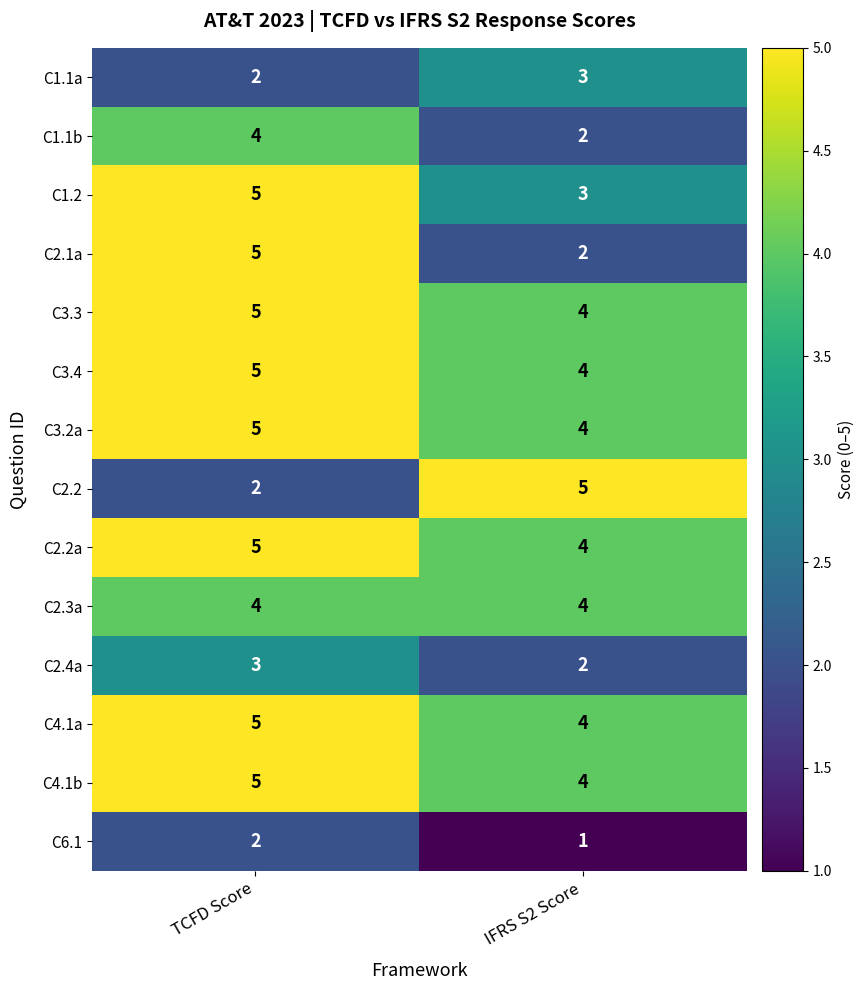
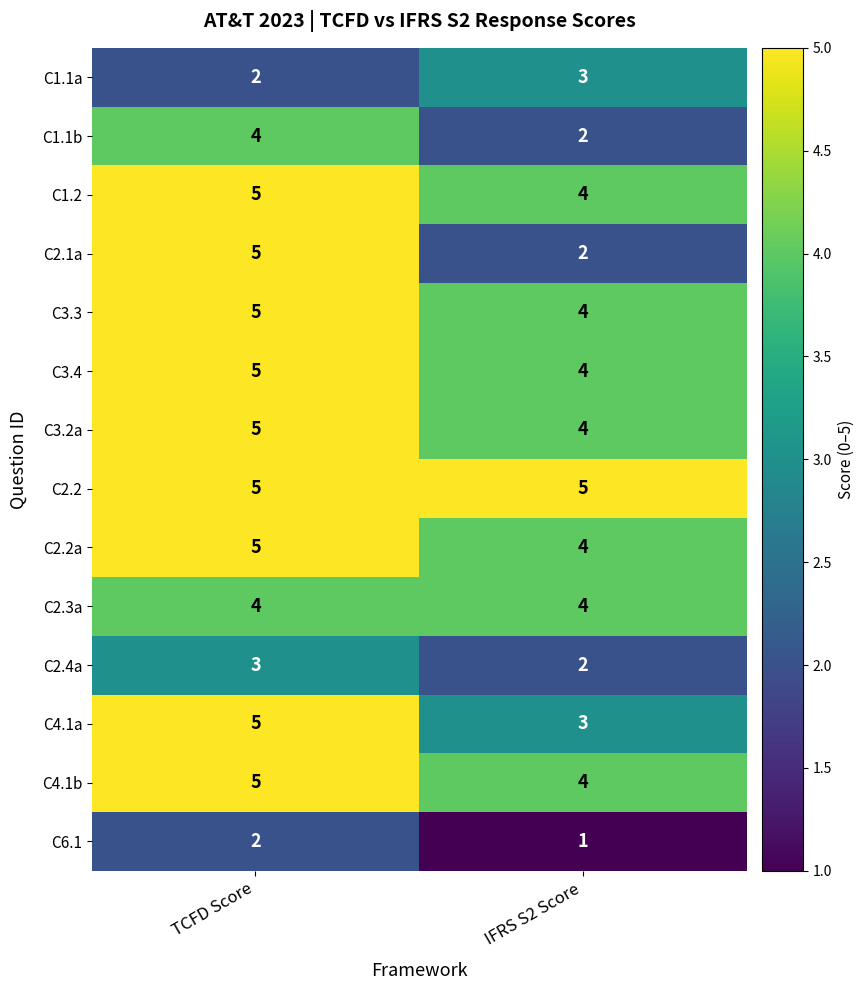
C1.2, IFRS S2 Score: 3 -> 4
C2.2, TCFD Score: 2 -> 5
C4.1a, IFRS S2 Score: 4 -> 3
